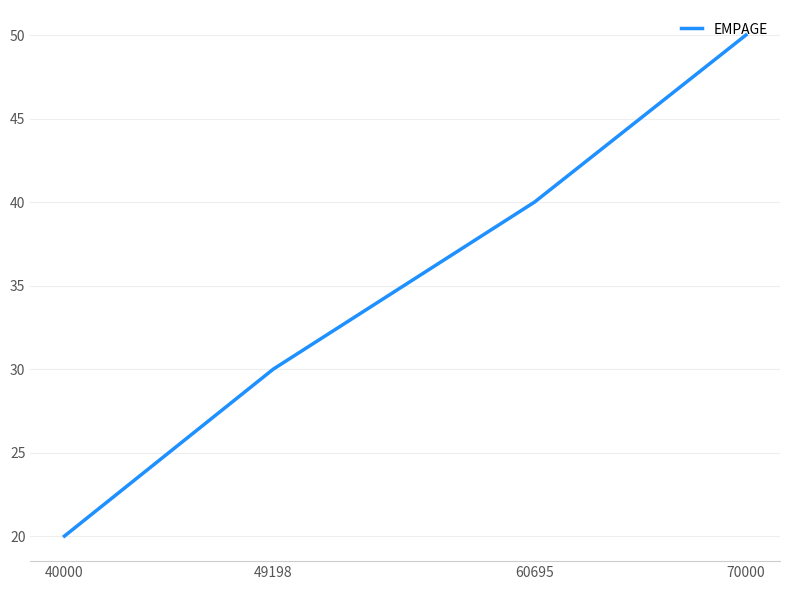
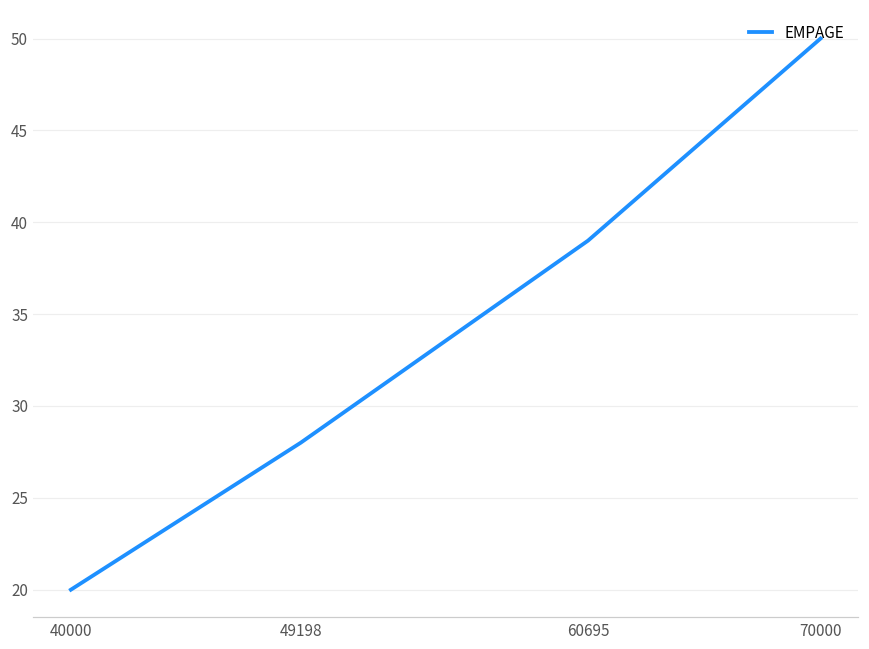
49198: 30 -> 28
60695: 40 -> 39
